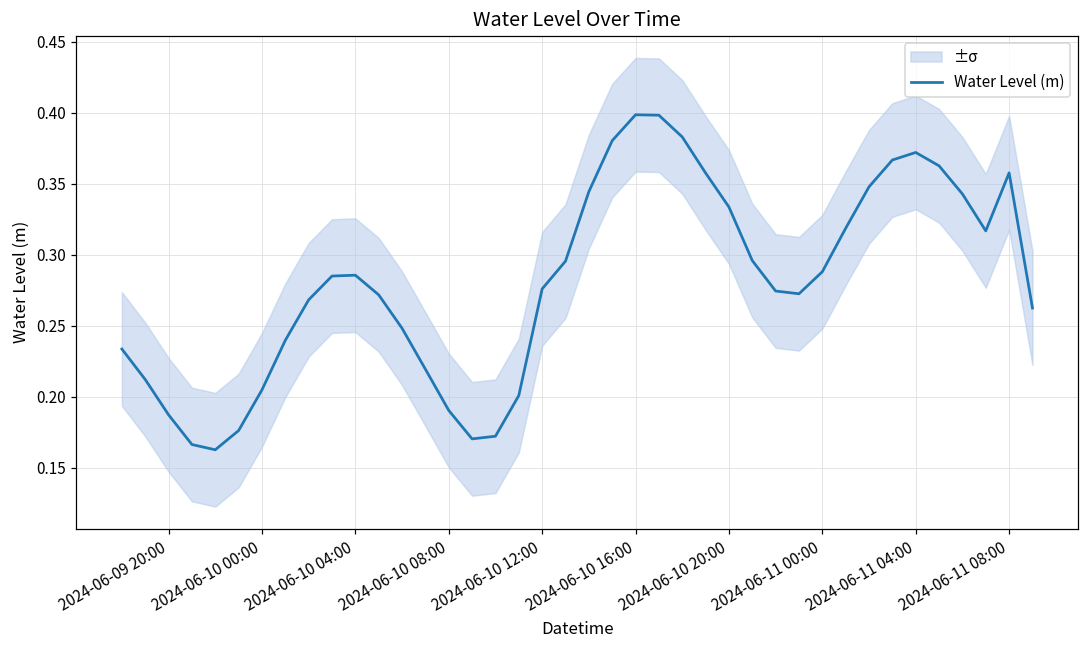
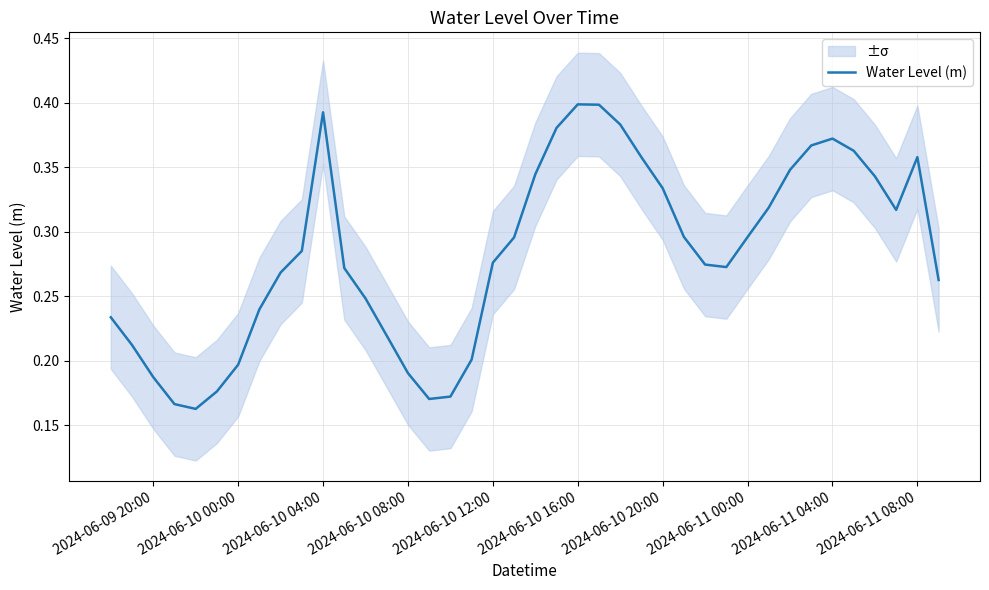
Water Level (m), 2024-06-10 00:00: 0.205 -> 0.197
Water Level (m), 2024-06-10 04:00: 0.286 -> 0.393
Water Level (m), 2024-06-11 00:00: 0.288 -> 0.296
